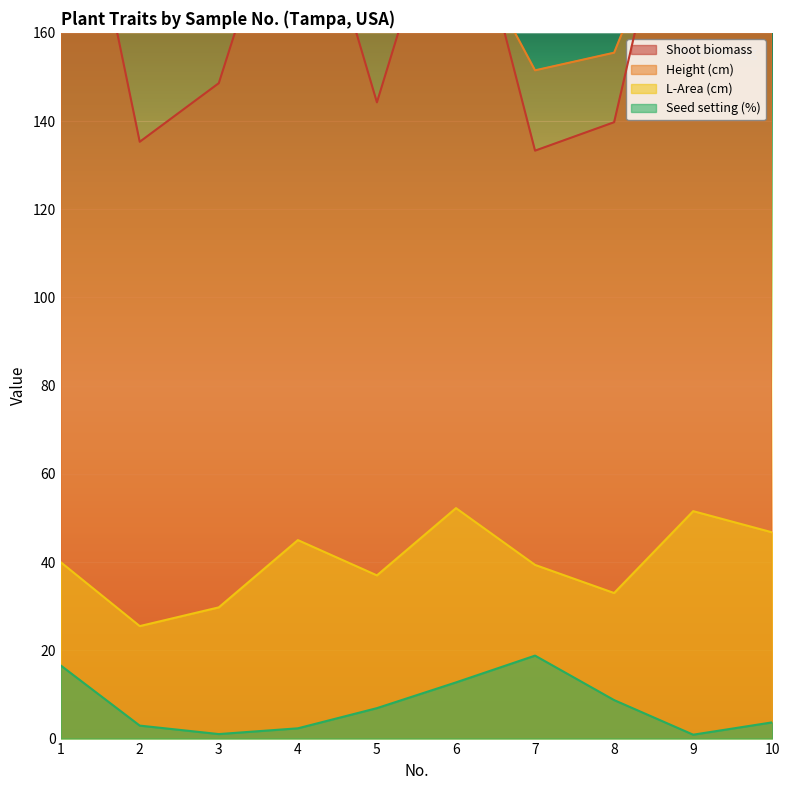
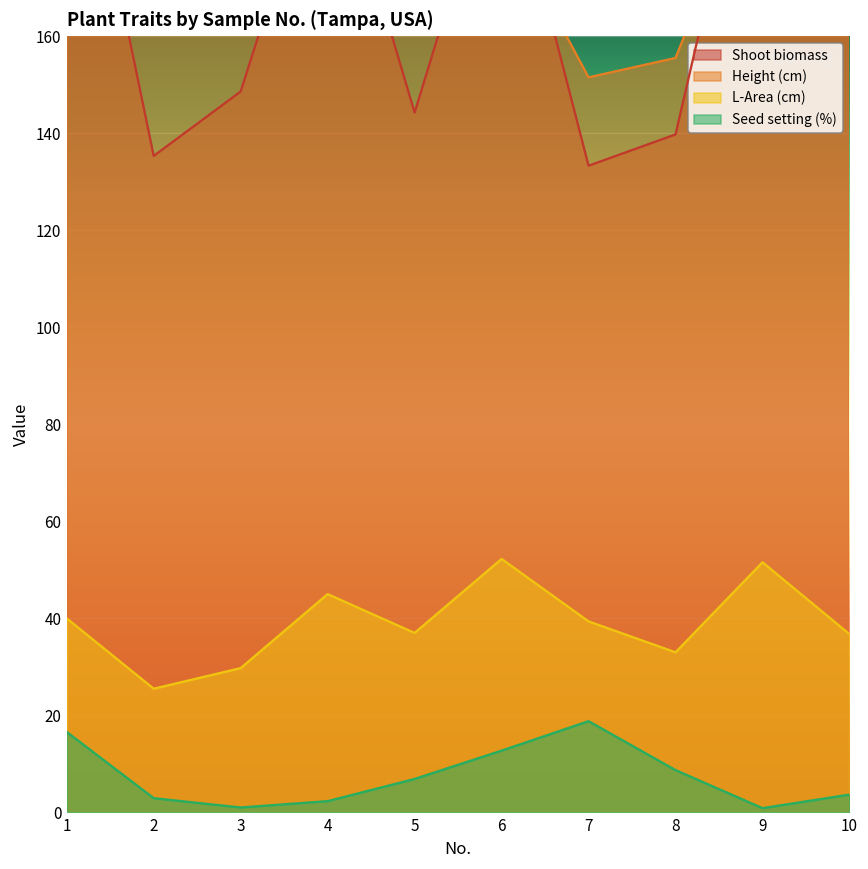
L-Area (cm), 10: 47 -> 37
